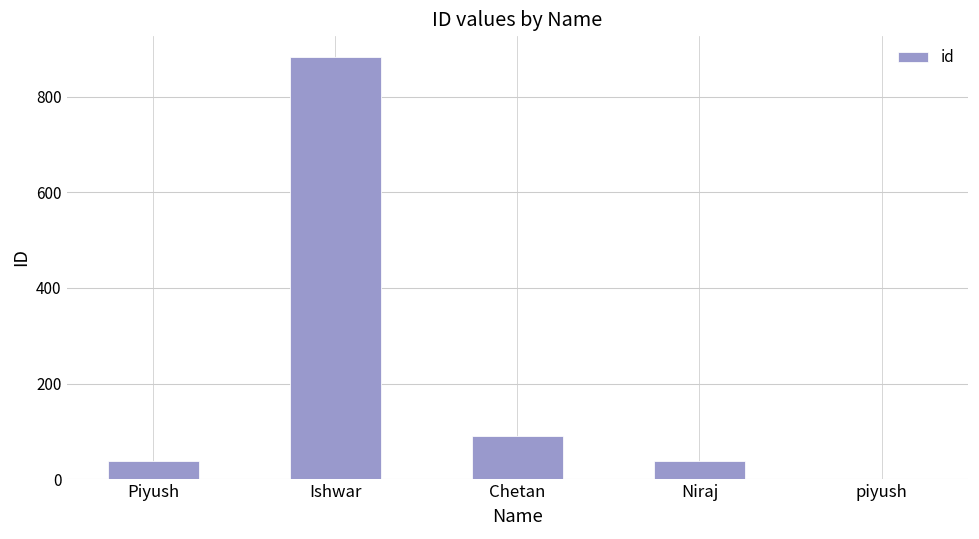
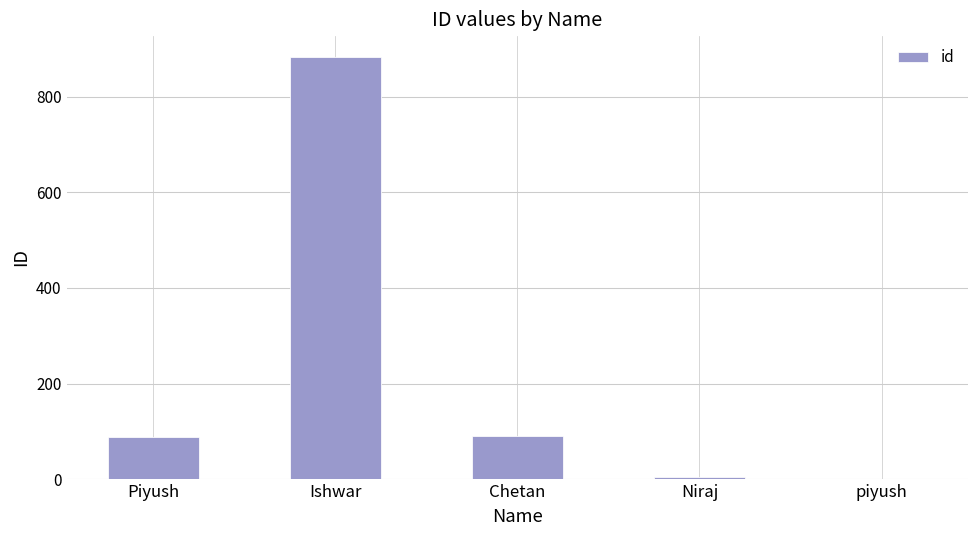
Piyush: 40 -> 90
Niraj: 40 -> 10
